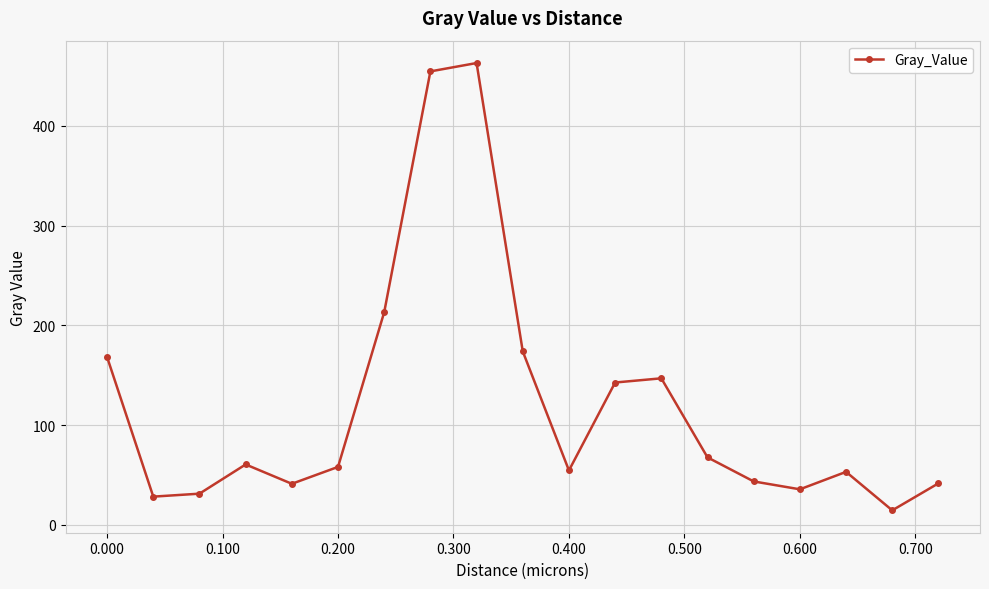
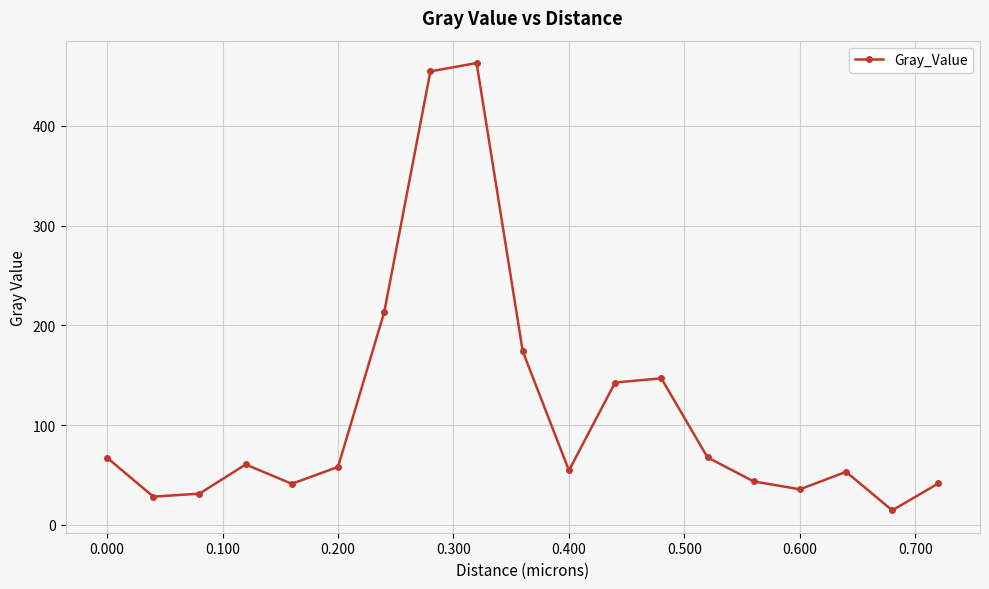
0.000: 170 -> 70
